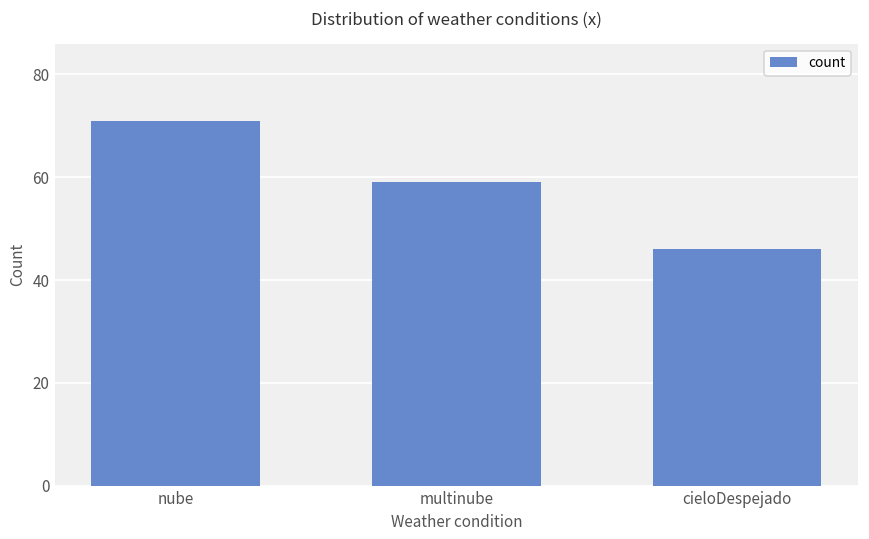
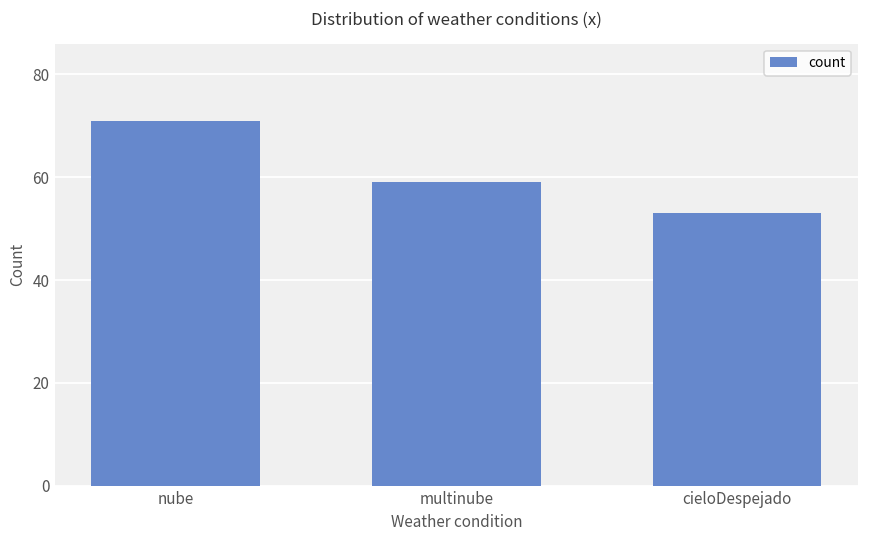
cieloDespejado: 46 -> 53
